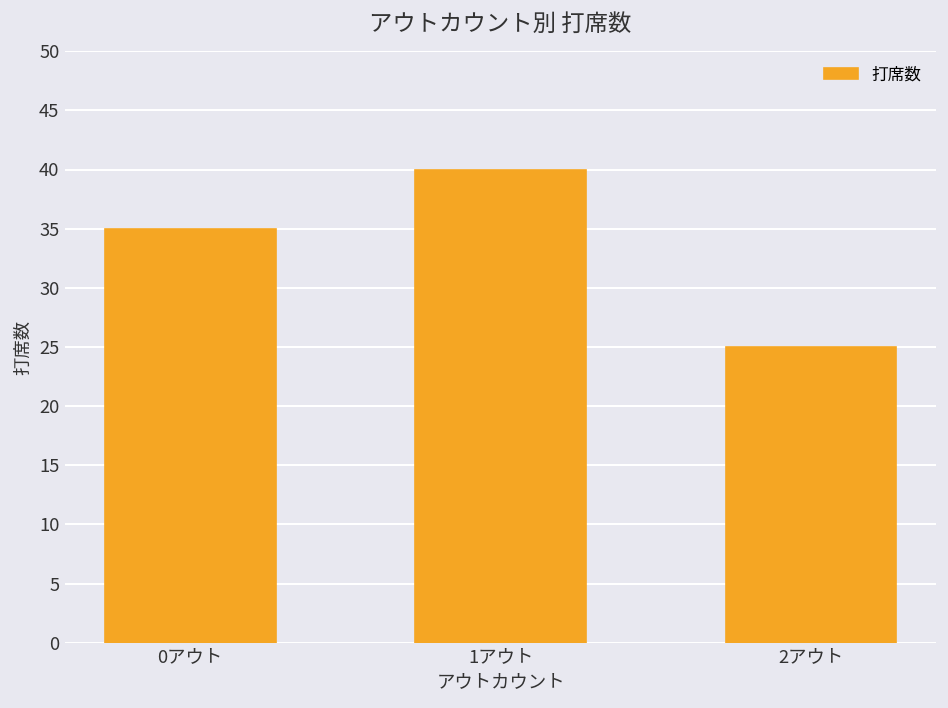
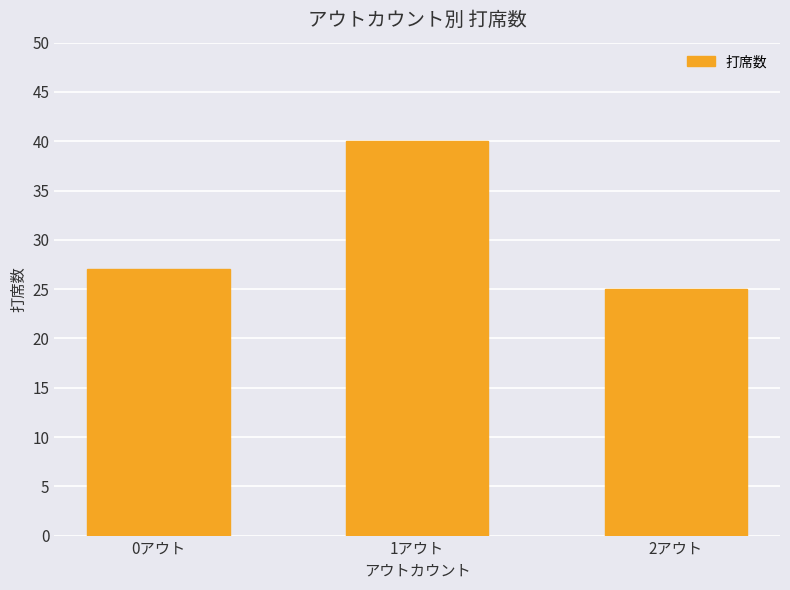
0アウト: 35 -> 27
